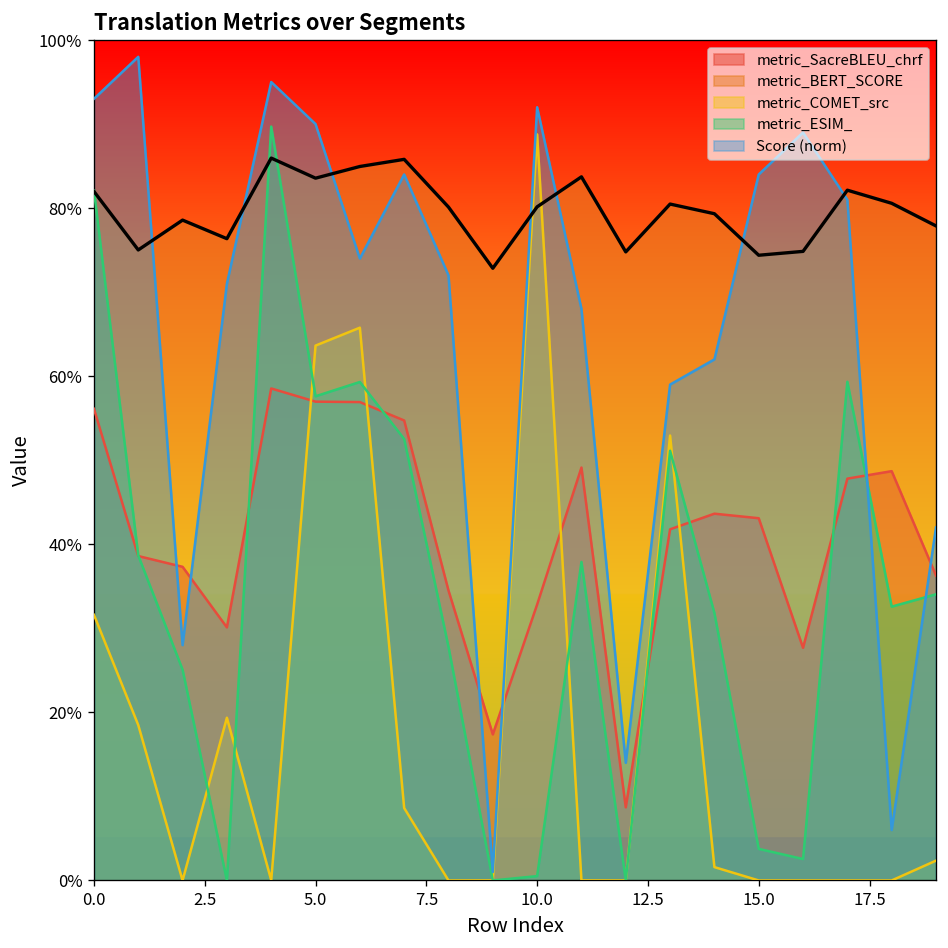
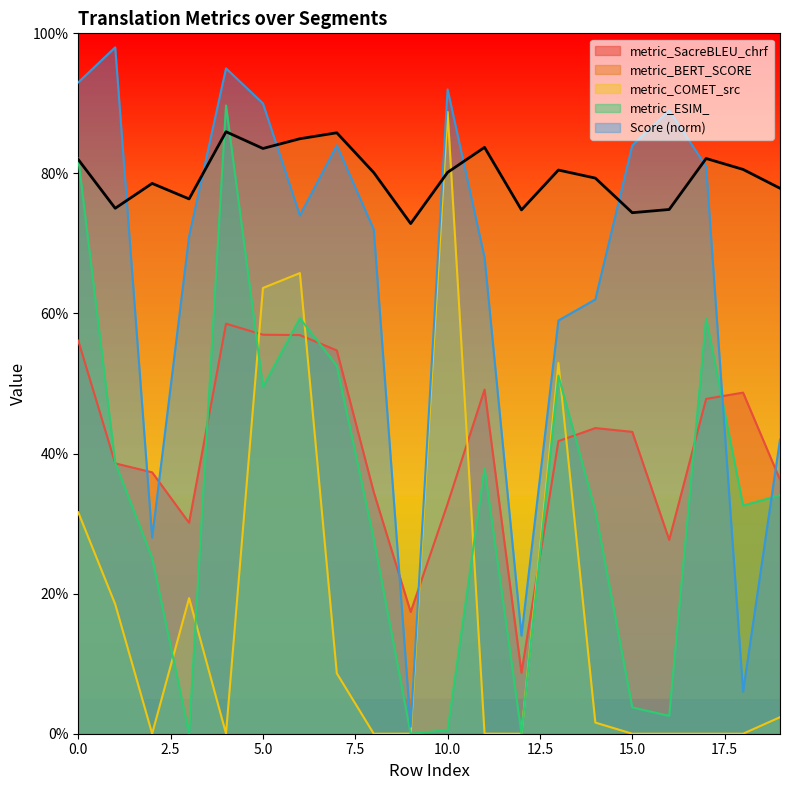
metric_ESIM_, 5.0: 58% -> 50%
